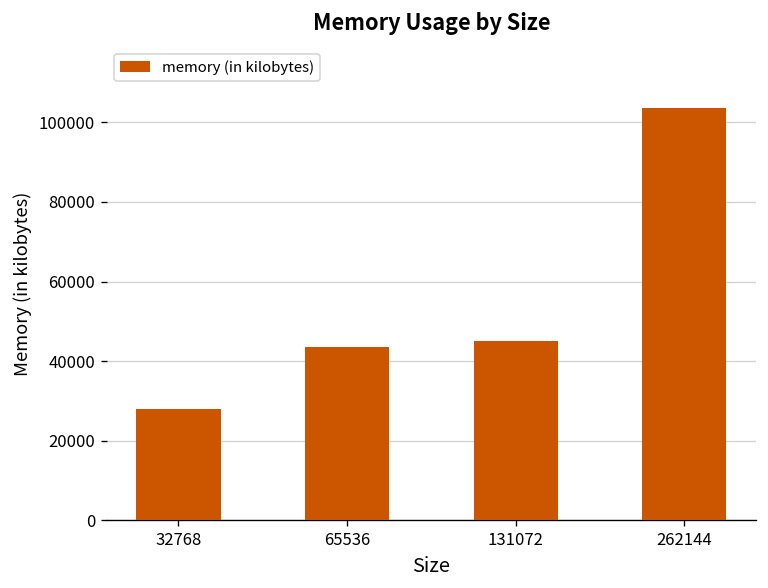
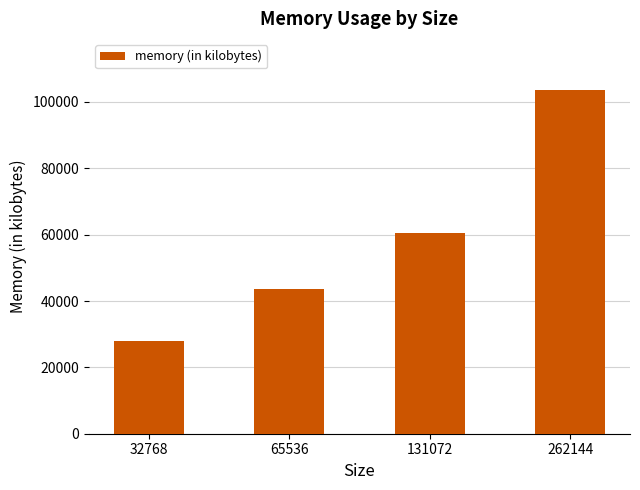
131072: 45000 -> 60000
